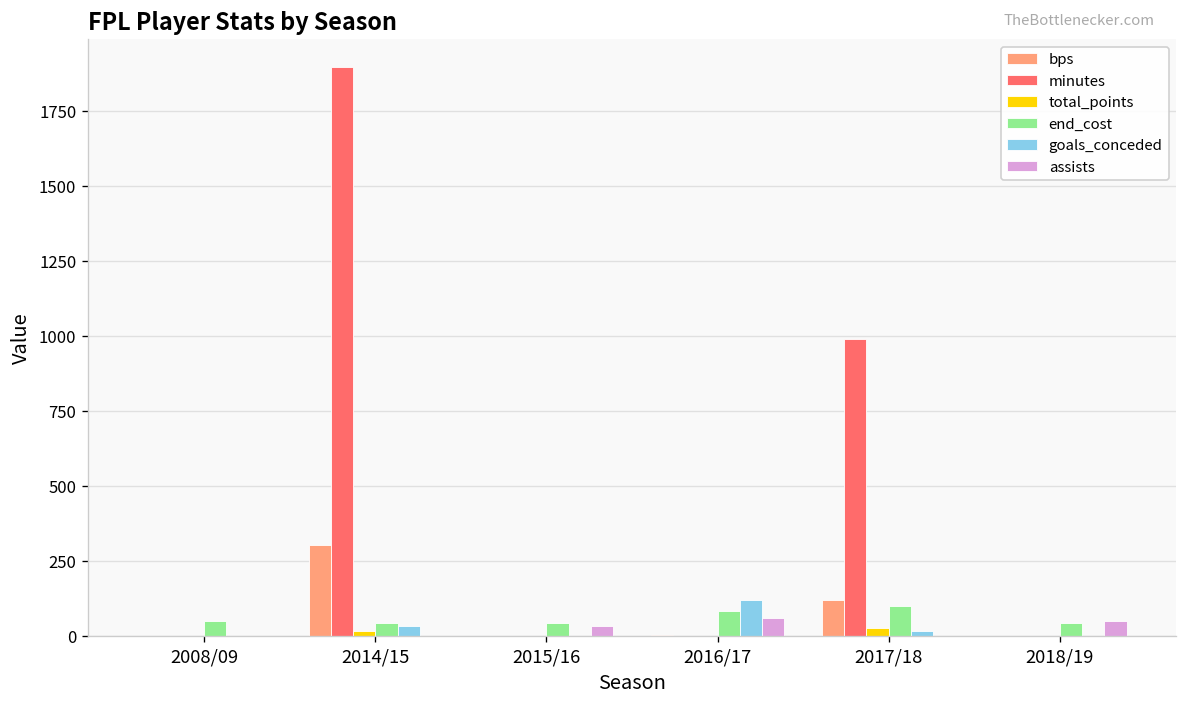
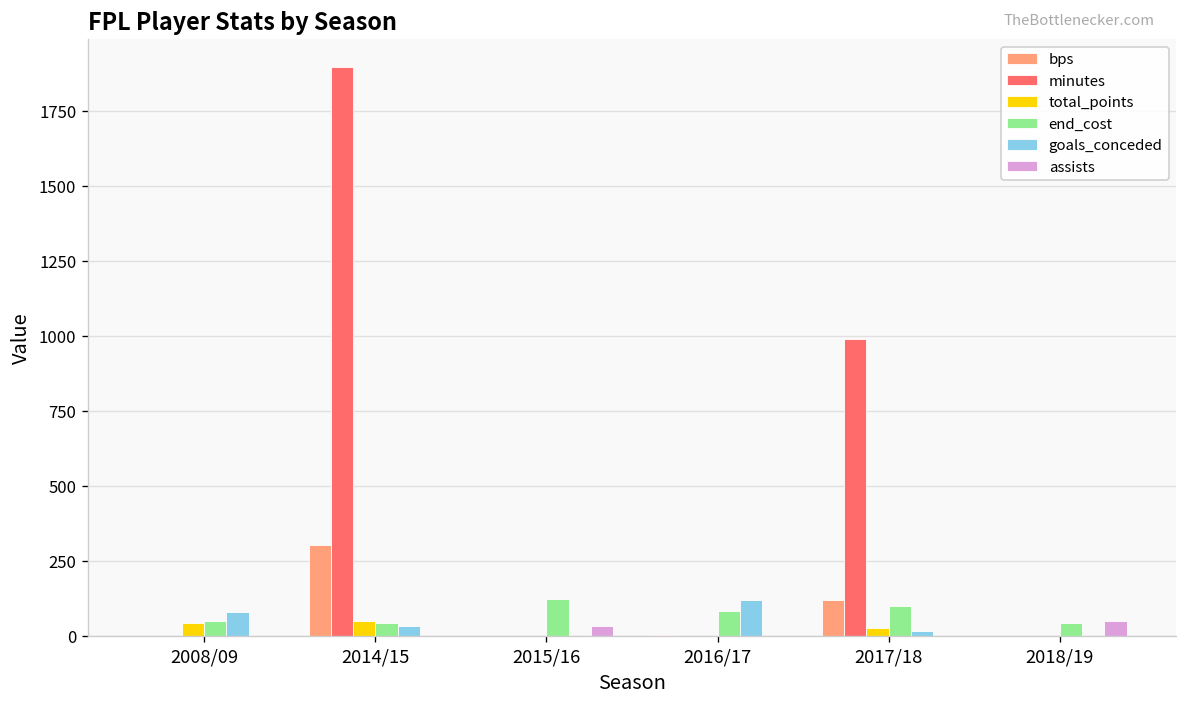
total_points, 2008/09: 0 -> 40
goals_conceded, 2008/09: 0 -> 80
total_points, 2014/15: 20 -> 50
end_cost, 2015/16: 40 -> 120
assists, 2016/17: 60 -> 0
